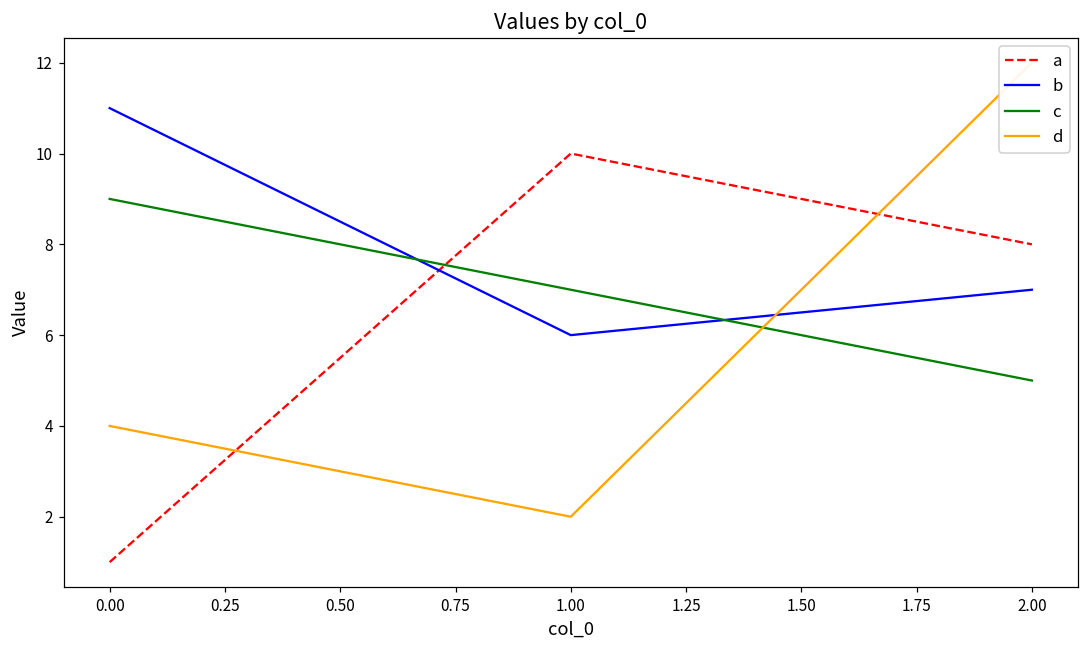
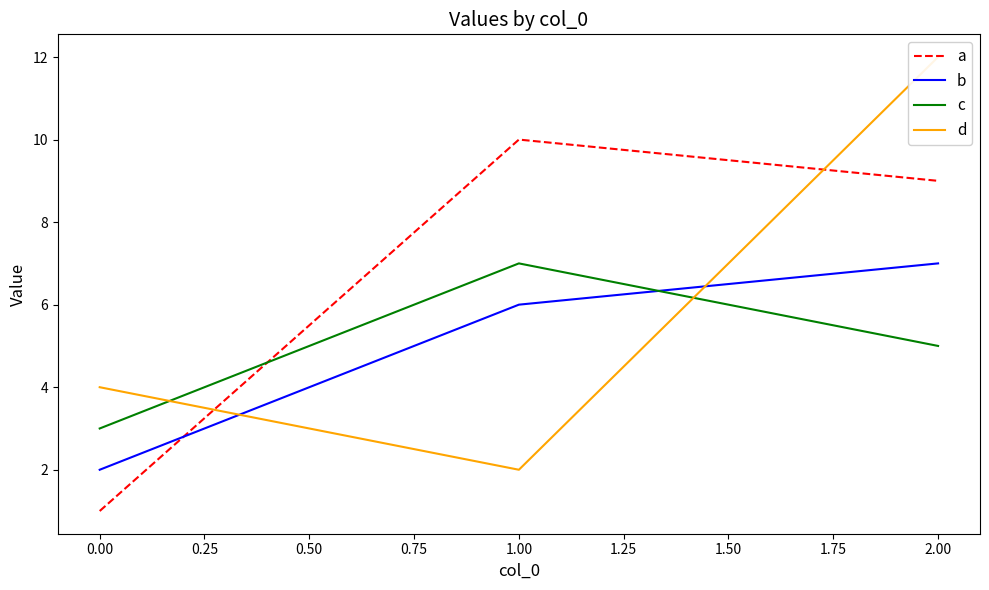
b, 0.00: 11 -> 2
c, 0.00: 9 -> 3
a, 2.00: 8 -> 9
